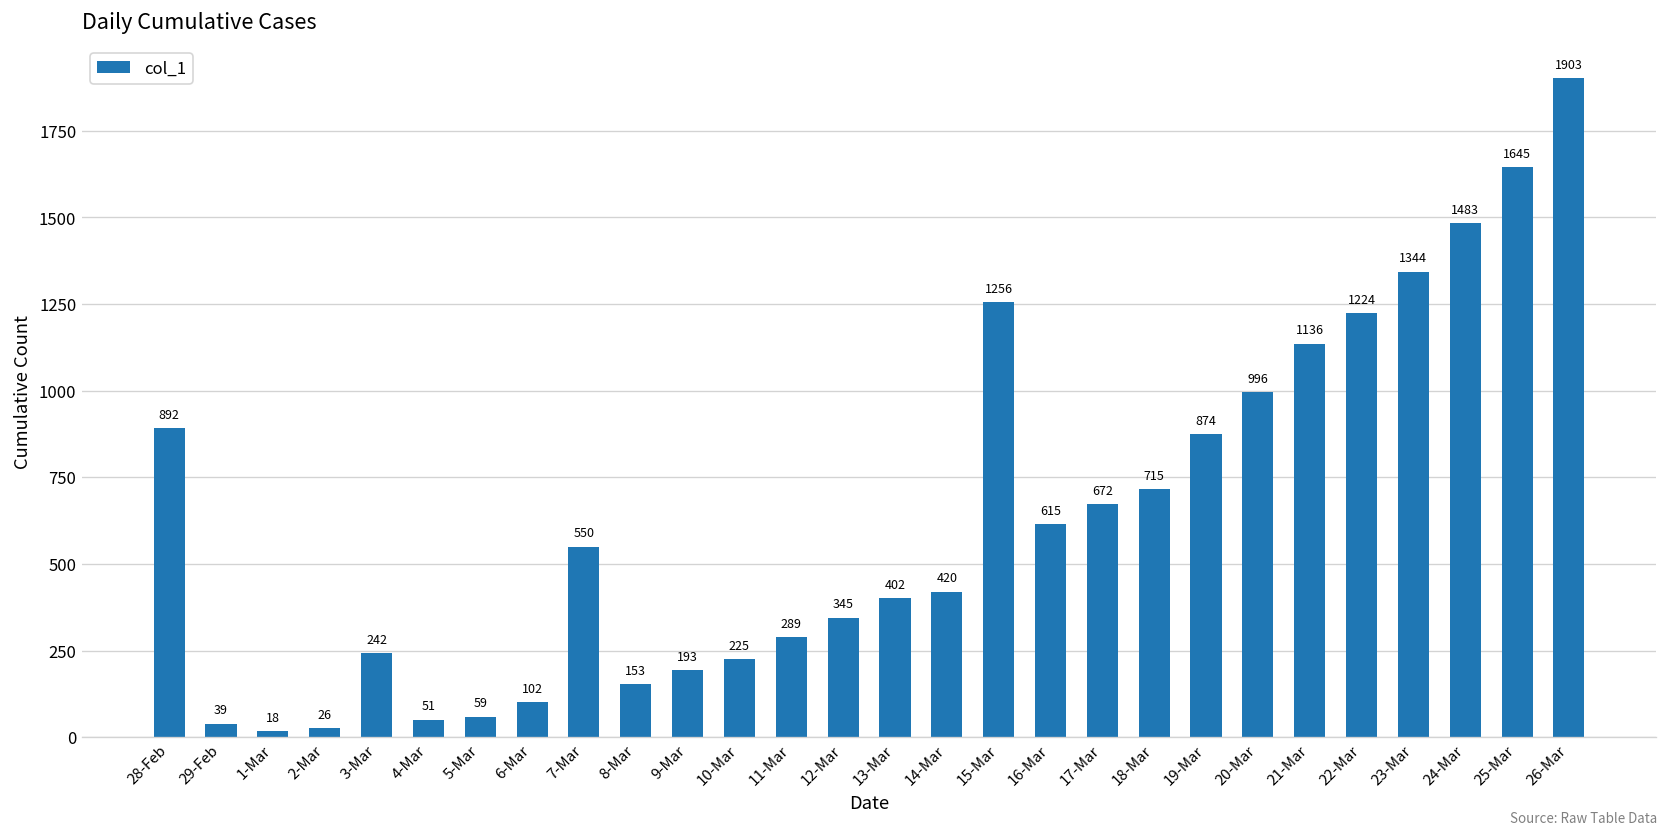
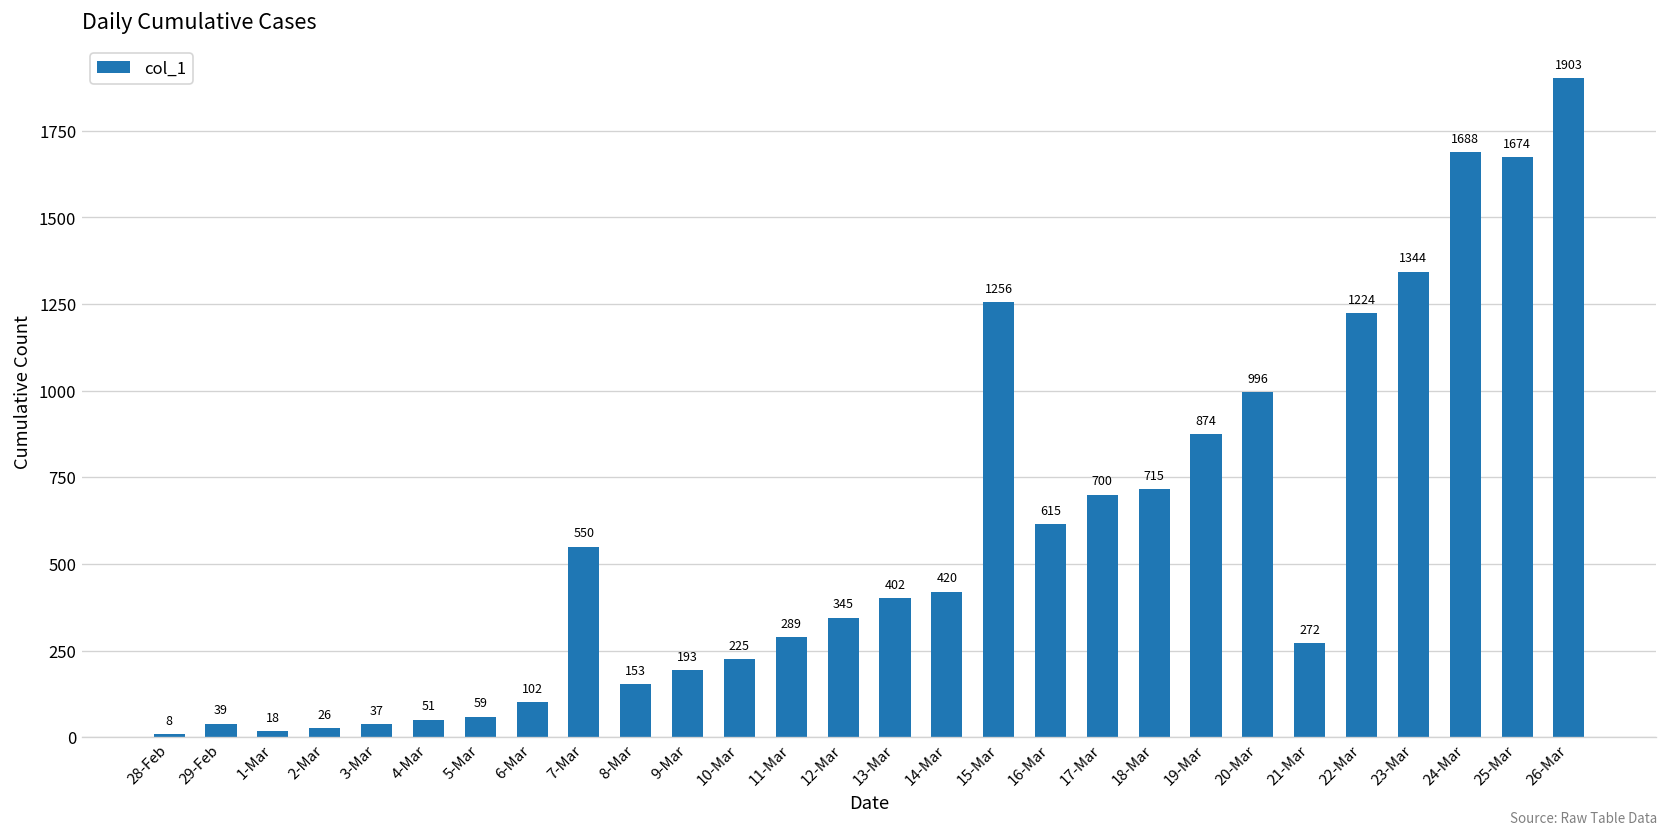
28-Feb: 892 -> 8
3-Mar: 242 -> 37
17-Mar: 672 -> 700
21-Mar: 1136 -> 272
24-Mar: 1483 -> 1688
25-Mar: 1645 -> 1674
